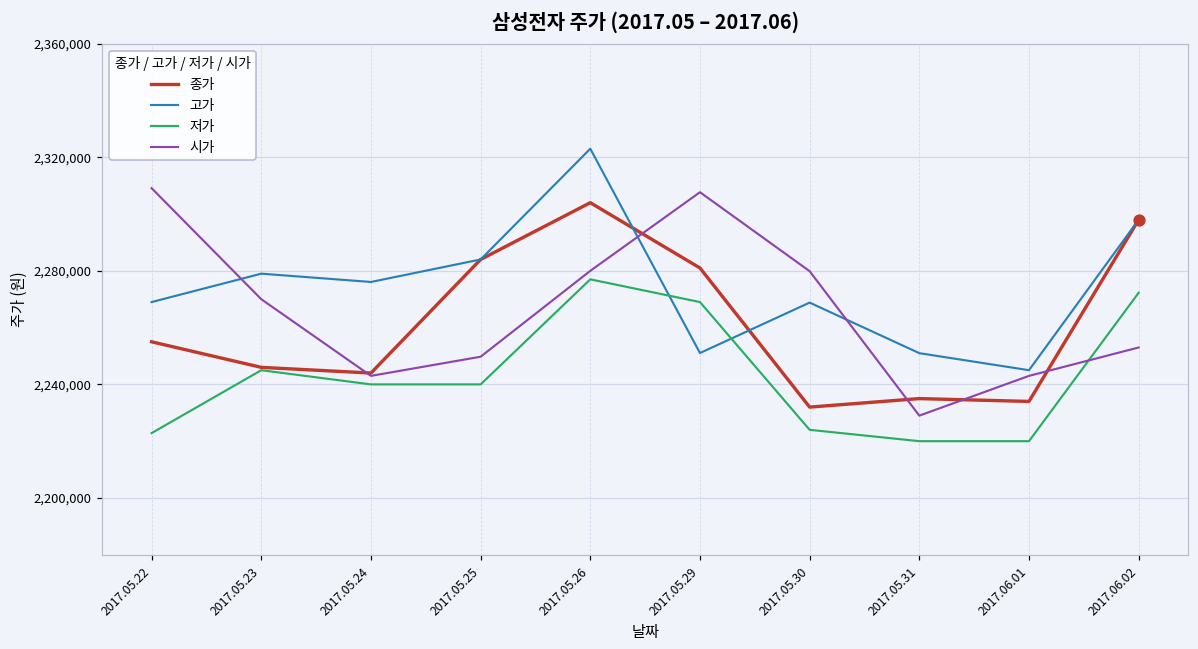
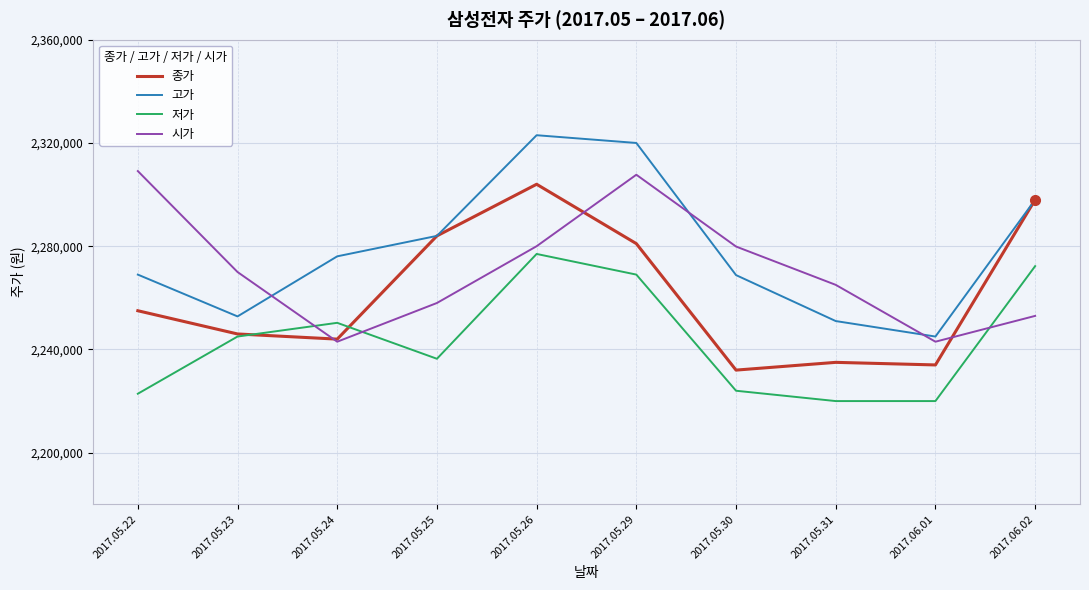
고가, 2017.05.23: 2,279,000 -> 2,253,000
저가, 2017.05.24: 2,240,000 -> 2,250,000
저가, 2017.05.25: 2,240,000 -> 2,236,000
시가, 2017.05.25: 2,250,000 -> 2,258,000
고가, 2017.05.29: 2,251,000 -> 2,320,000
시가, 2017.05.31: 2,229,000 -> 2,265,000
